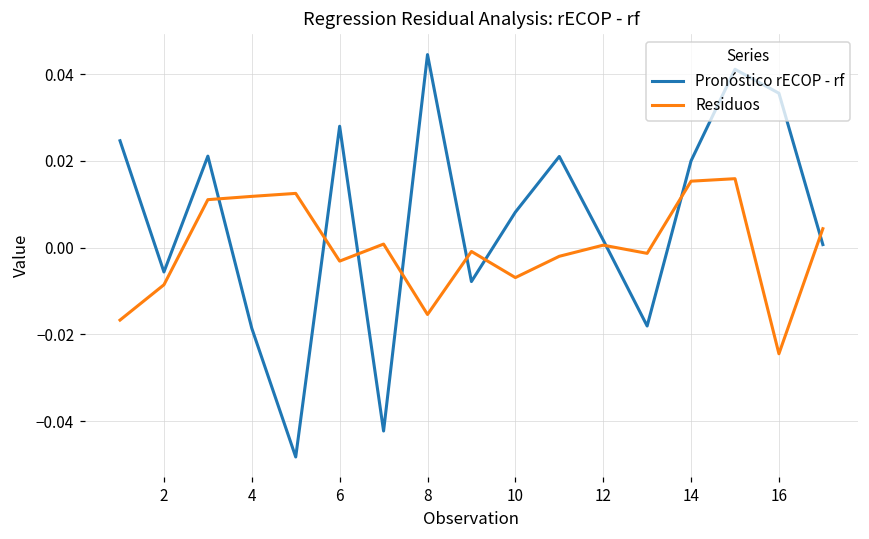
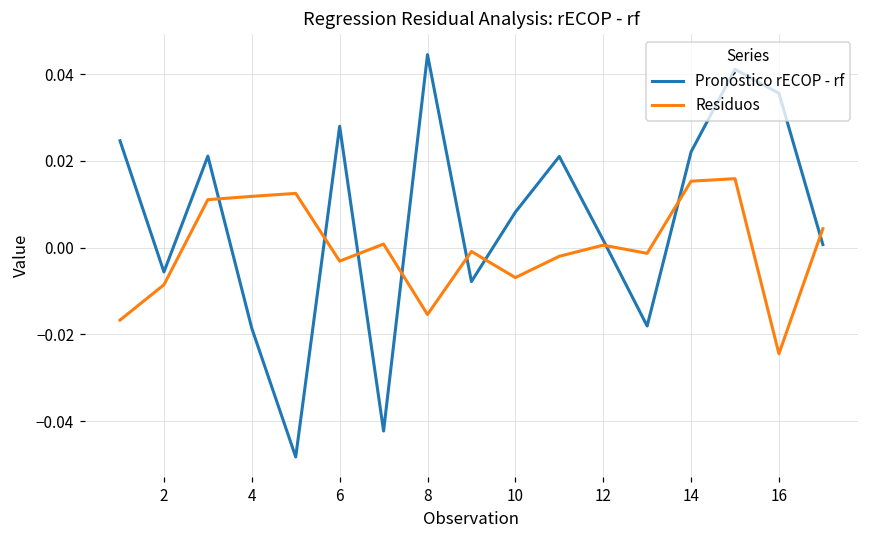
Pronóstico rECOP - rf, 14: 0.020 -> 0.022
